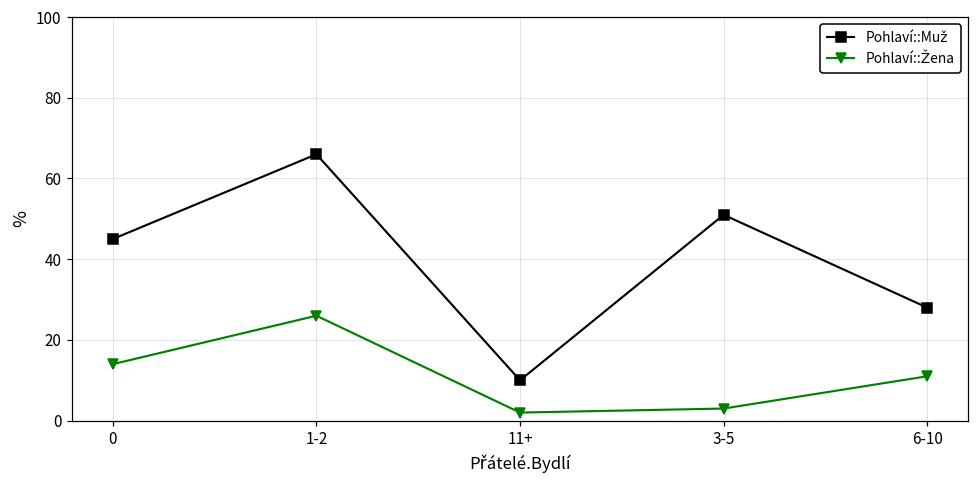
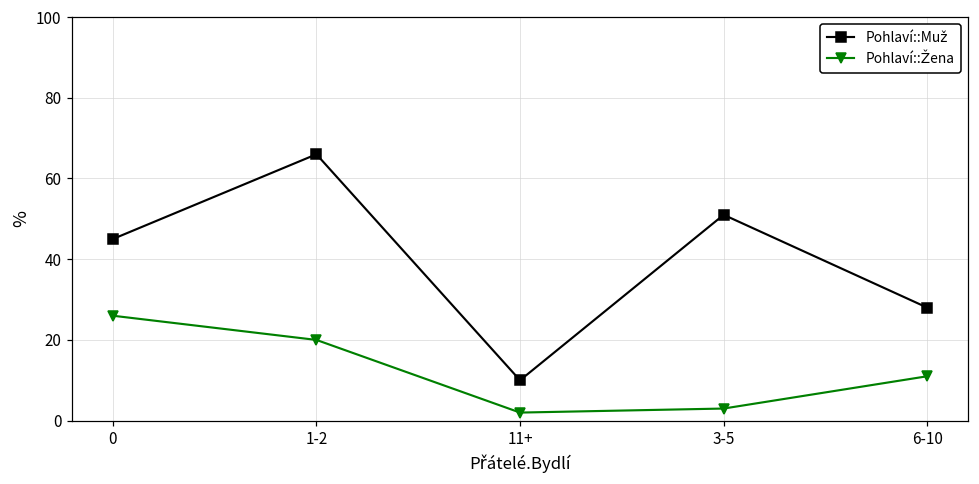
Pohlaví::Žena, 0: 14 -> 26
Pohlaví::Žena, 1-2: 26 -> 20
